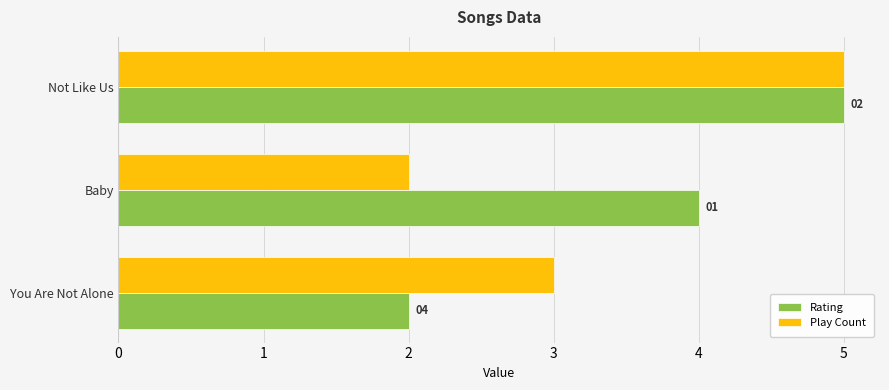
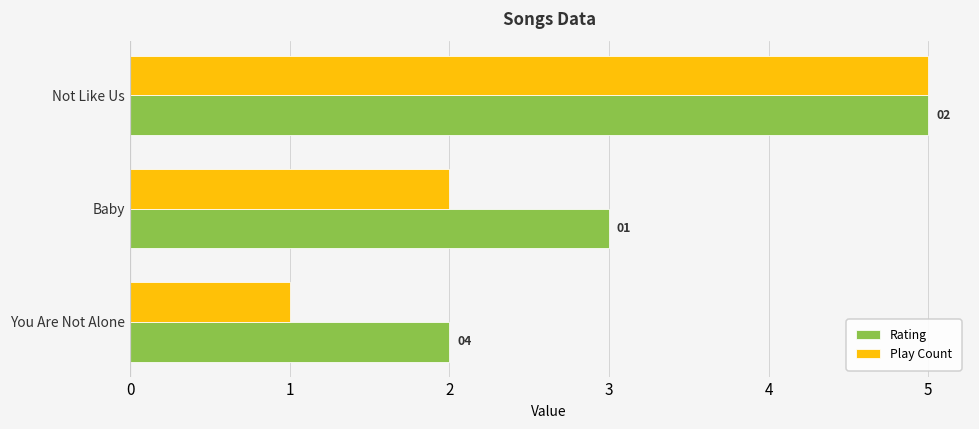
Rating, Baby: 4 -> 3
Play Count, You Are Not Alone: 3 -> 1
